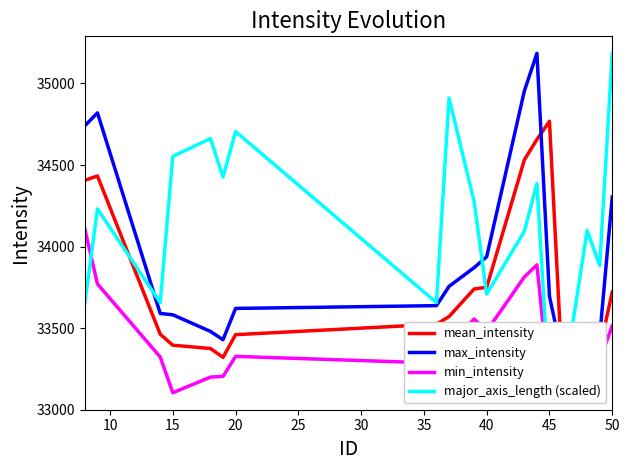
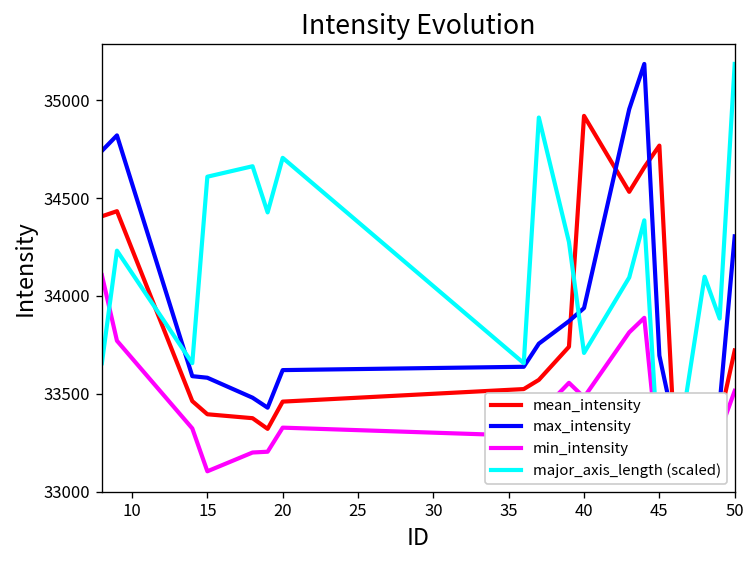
major_axis_length (scaled), 15: 34550 -> 34610
mean_intensity, 40: 33750 -> 34920
